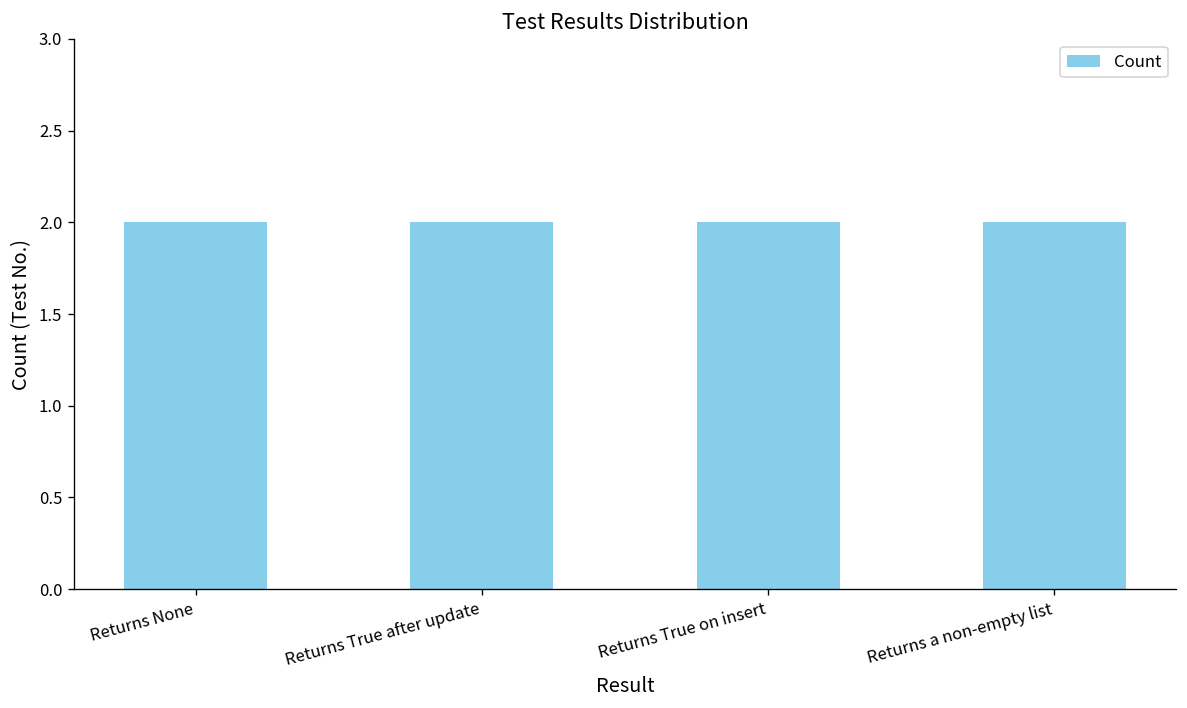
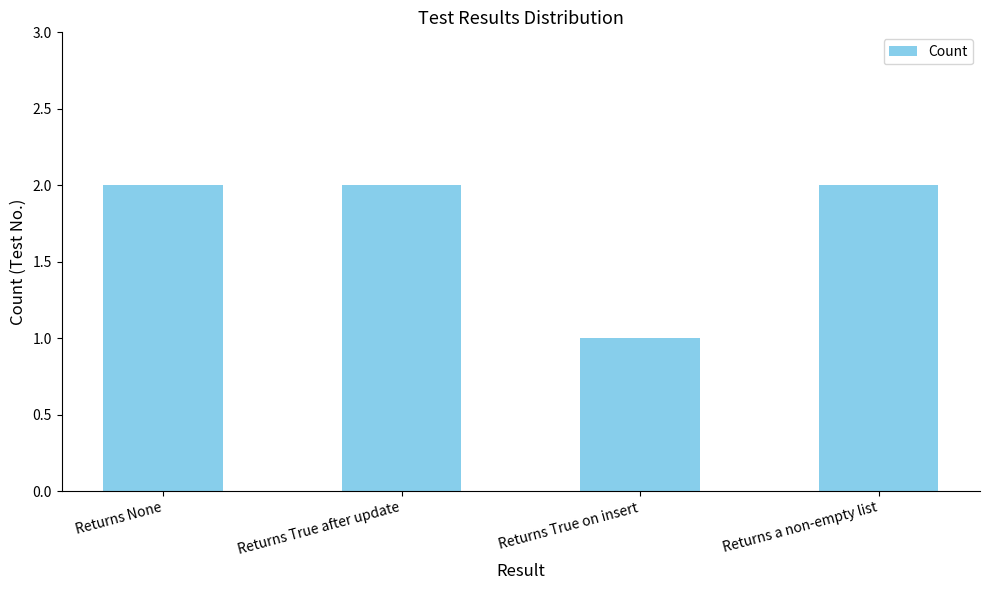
Returns True on insert: 2 -> 1
